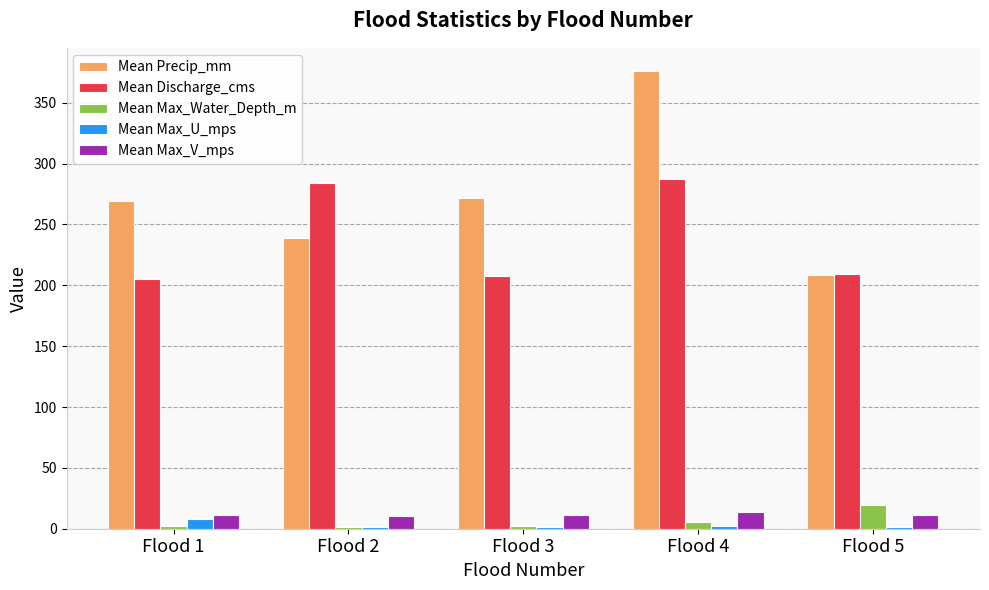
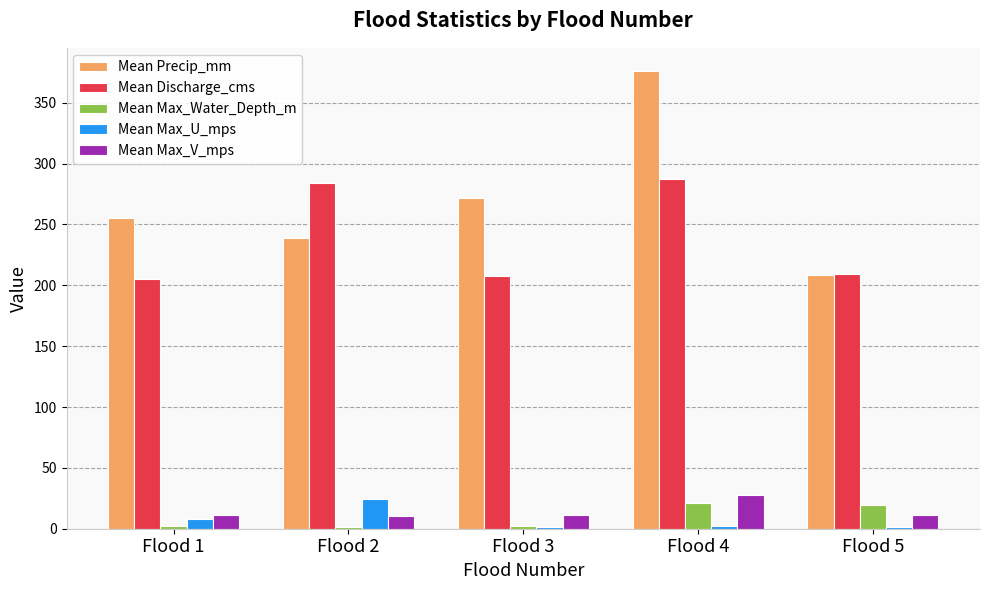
Mean Precip_mm, Flood 1: 269 -> 255
Mean Max_U_mps, Flood 2: 1 -> 24
Mean Max_Water_Depth_m, Flood 4: 5 -> 21
Mean Max_V_mps, Flood 4: 14 -> 28
